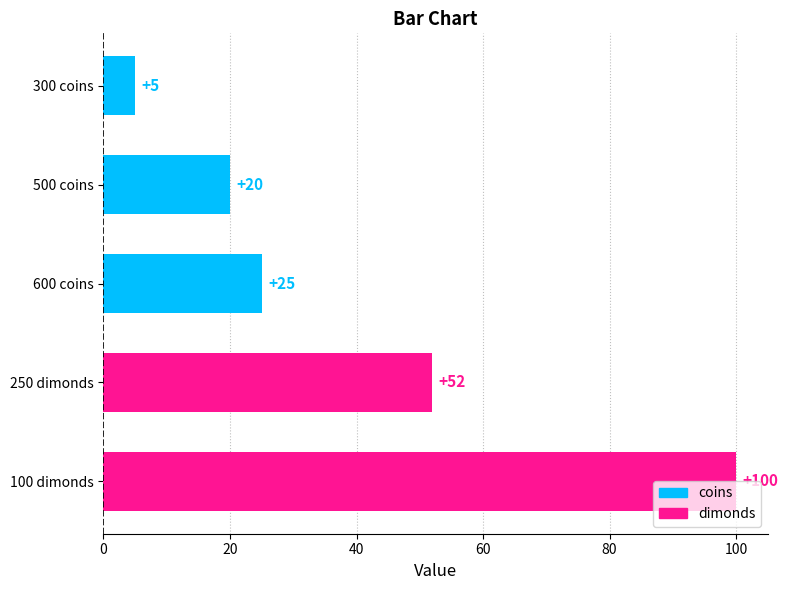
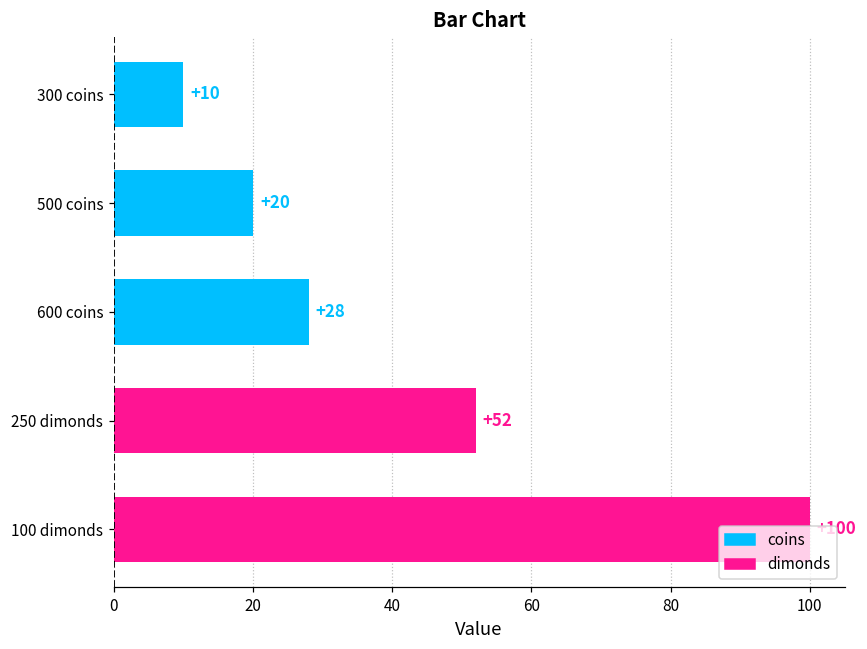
300 coins: +5 -> +10
600 coins: +25 -> +28
